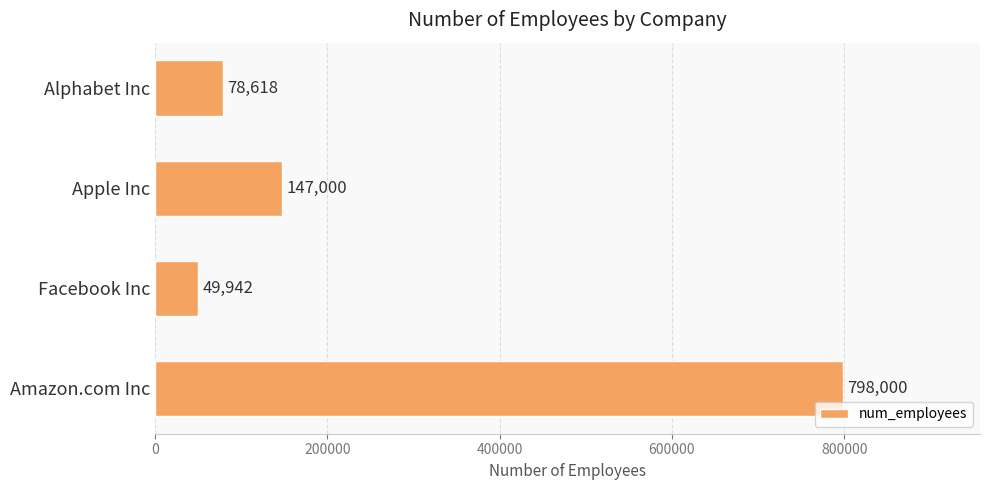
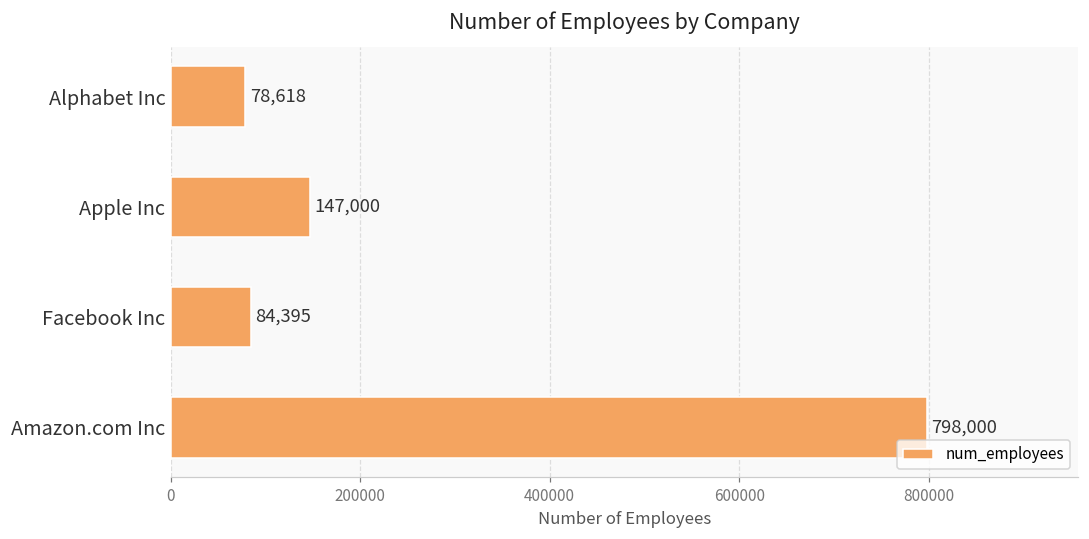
Facebook Inc: 49,942 -> 84,395
